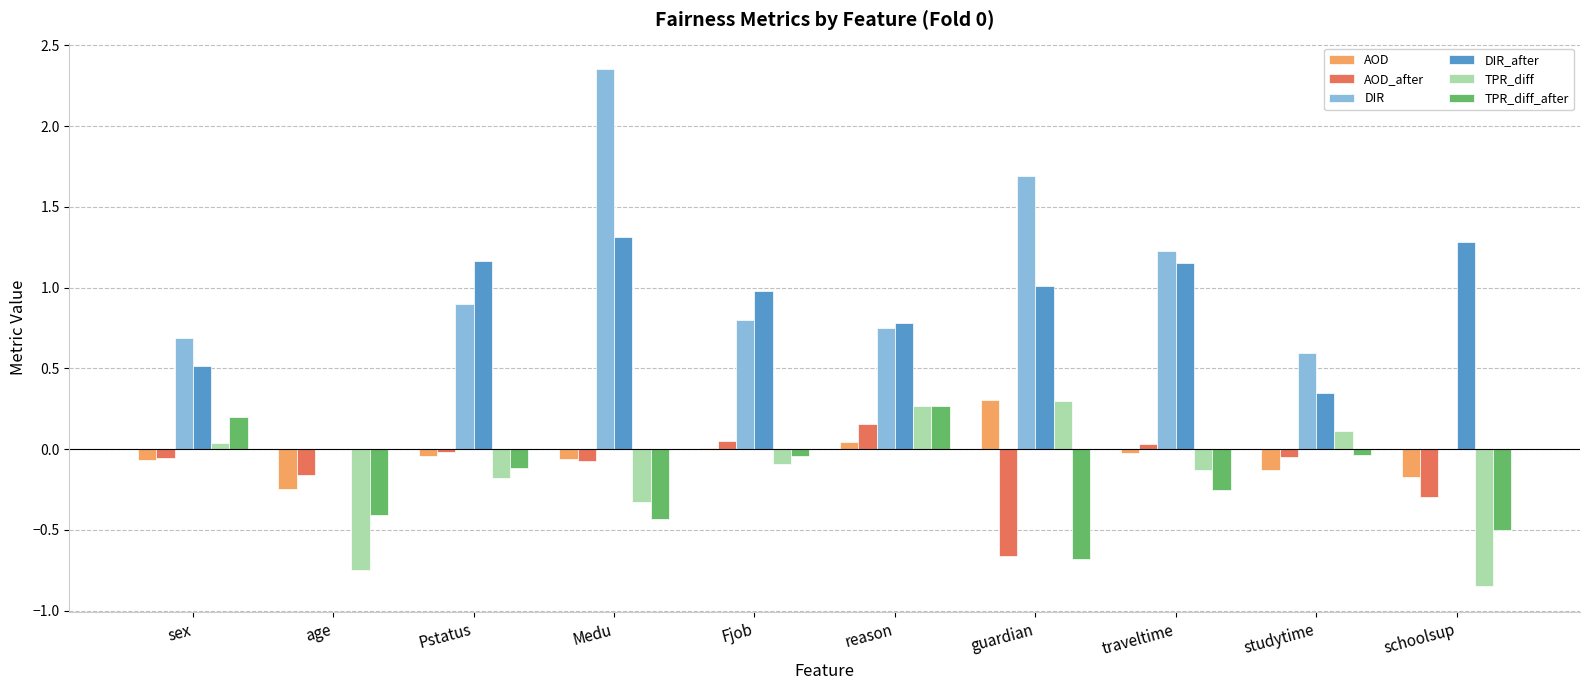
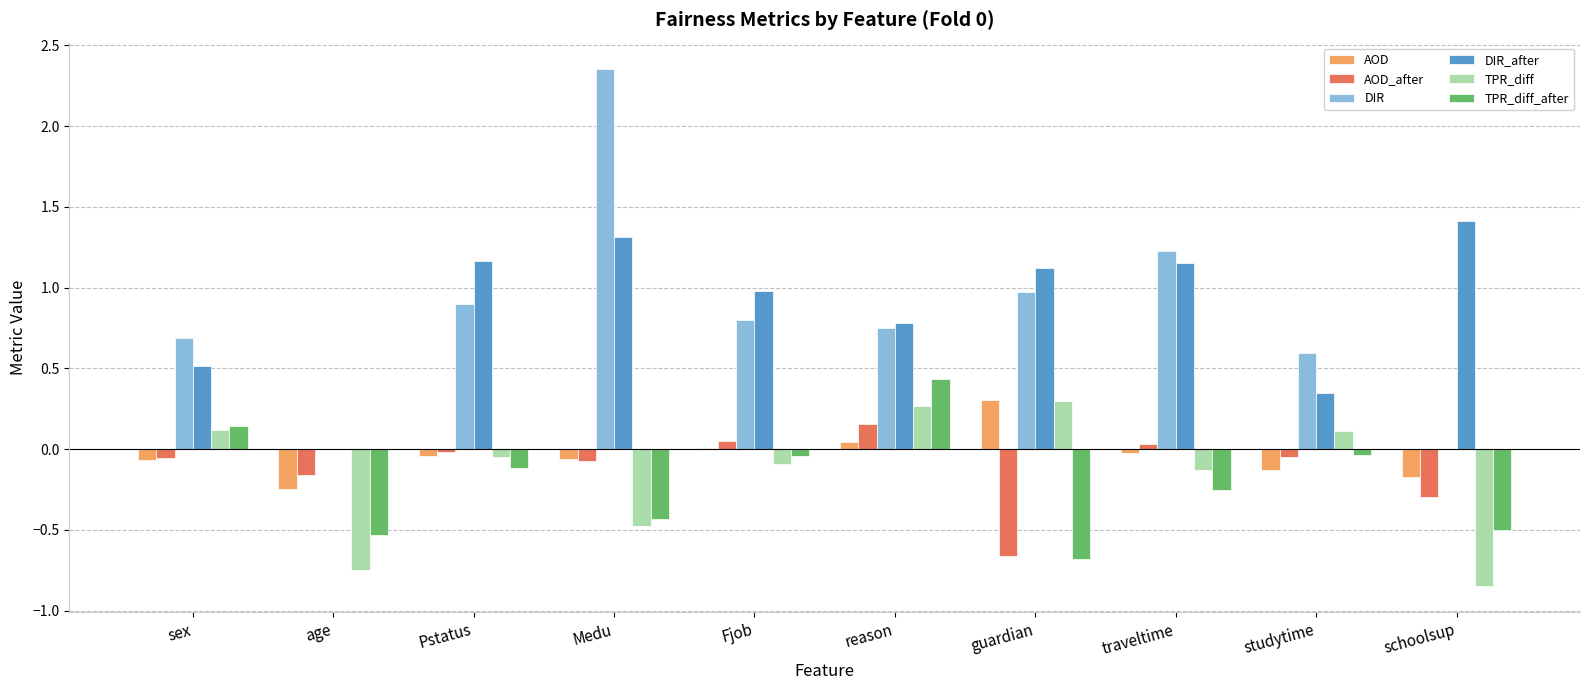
TPR_diff, sex: 0.04 -> 0.12
TPR_diff_after, sex: 0.20 -> 0.14
TPR_diff_after, age: -0.41 -> -0.53
TPR_diff, Pstatus: -0.18 -> -0.05
TPR_diff, Medu: -0.33 -> -0.48
TPR_diff_after, reason: 0.27 -> 0.43
DIR, guardian: 1.69 -> 0.97
DIR_after, guardian: 1.01 -> 1.12
DIR_after, schoolsup: 1.29 -> 1.41
